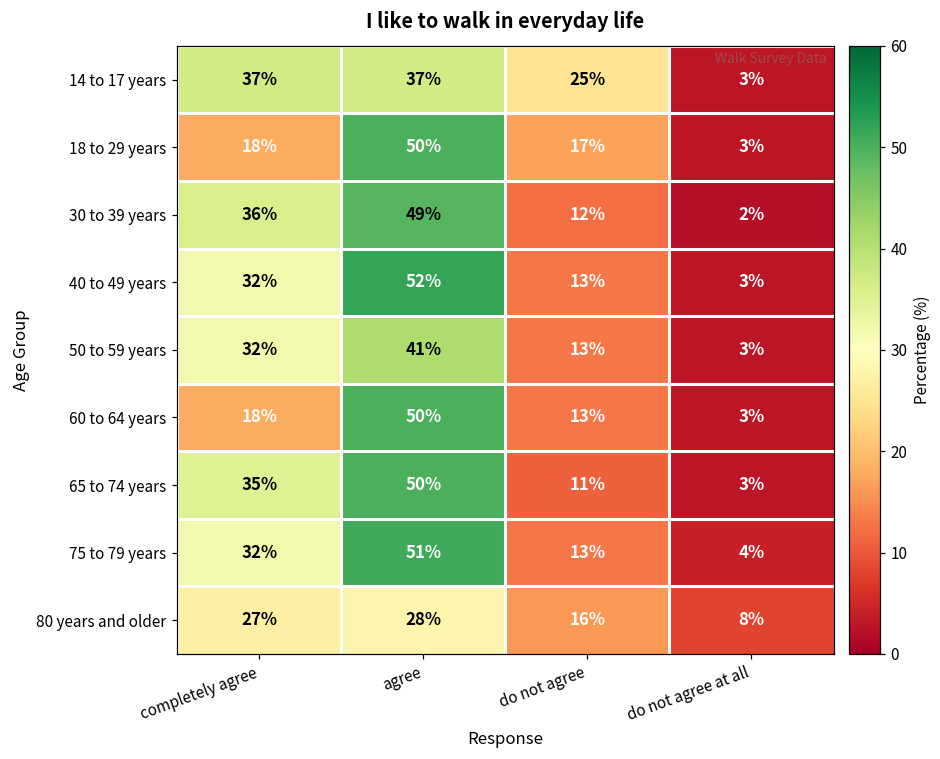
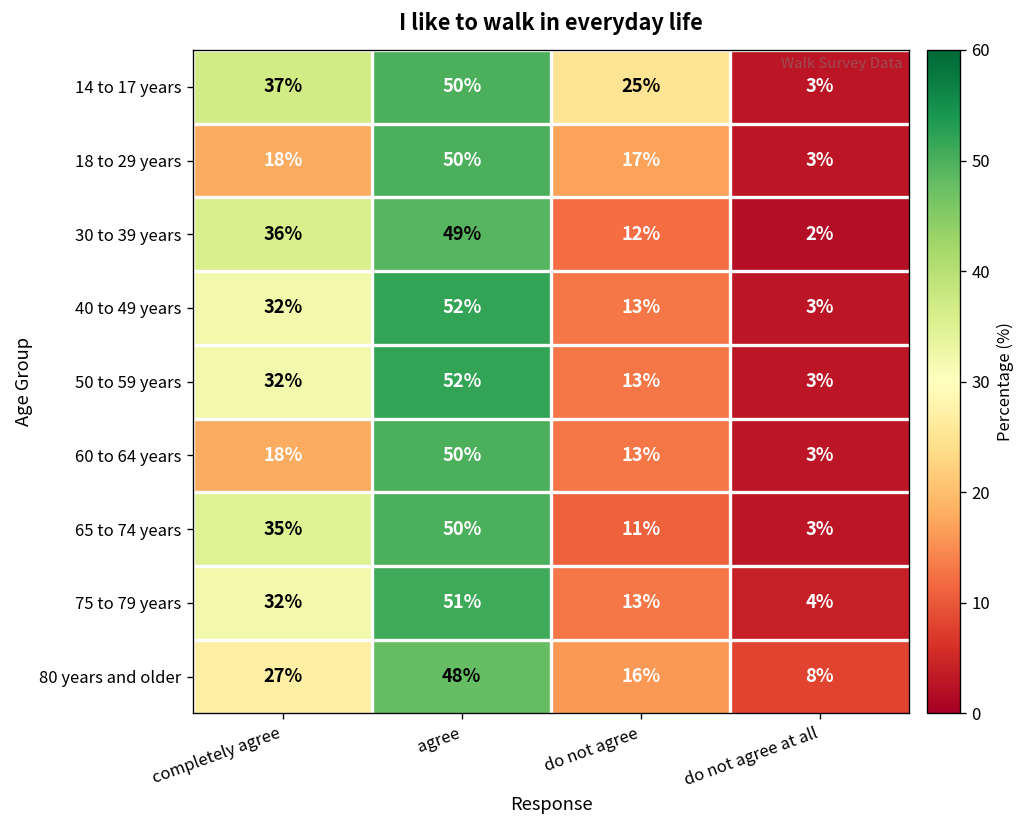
14 to 17 years, agree: 37% -> 50%
50 to 59 years, agree: 41% -> 52%
80 years and older, agree: 28% -> 48%
